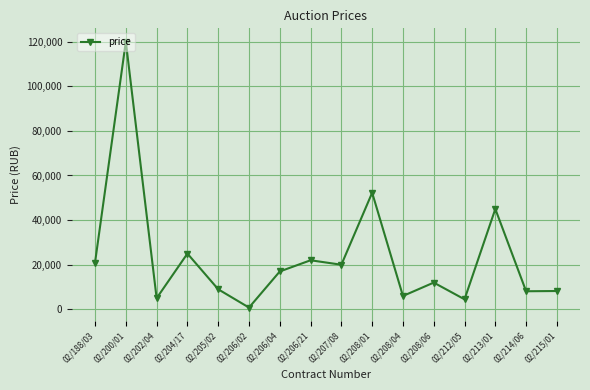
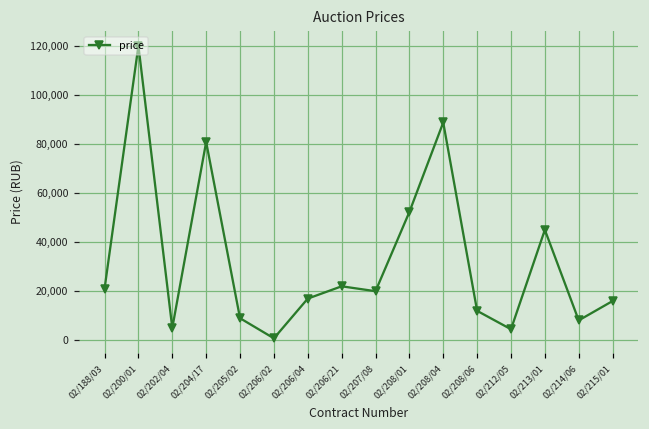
02/204/17: 25,000 -> 81,000
02/208/04: 6,000 -> 89,000
02/215/01: 8,000 -> 16,000
